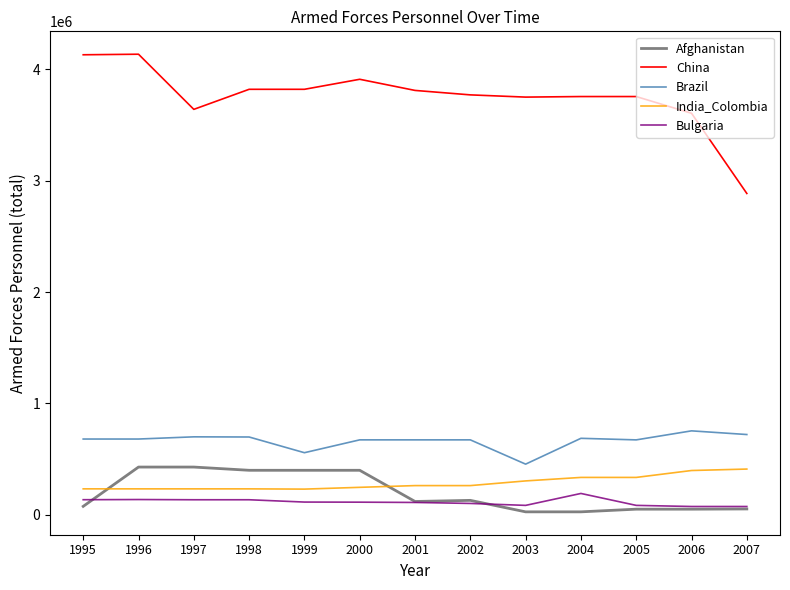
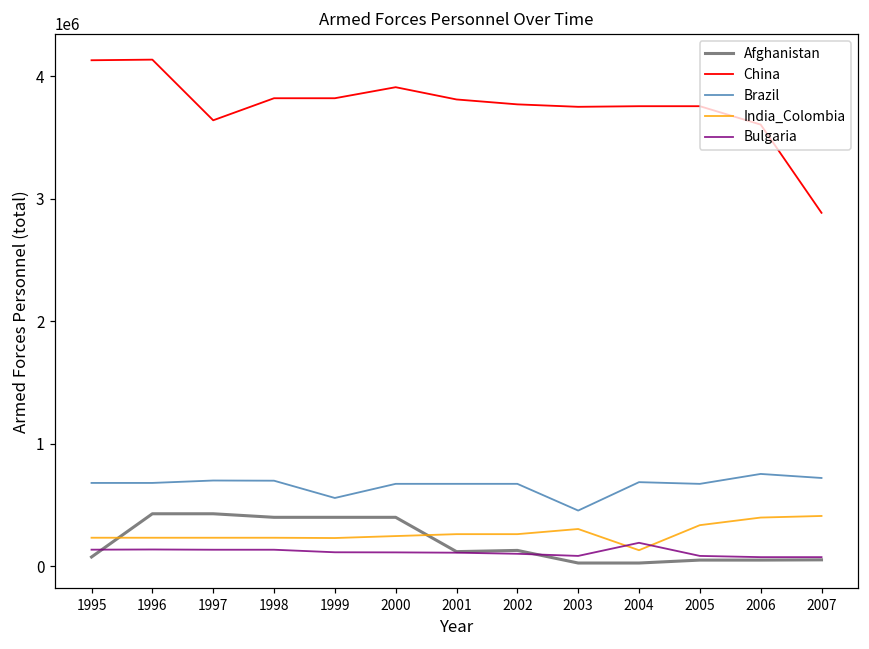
India_Colombia, 2004: 340000 -> 130000
